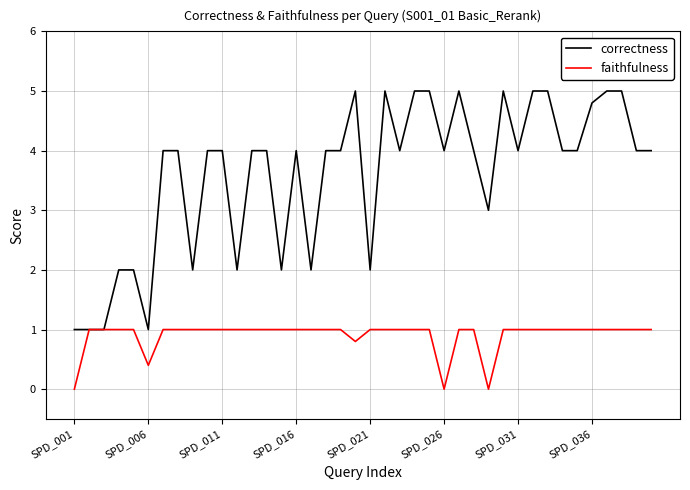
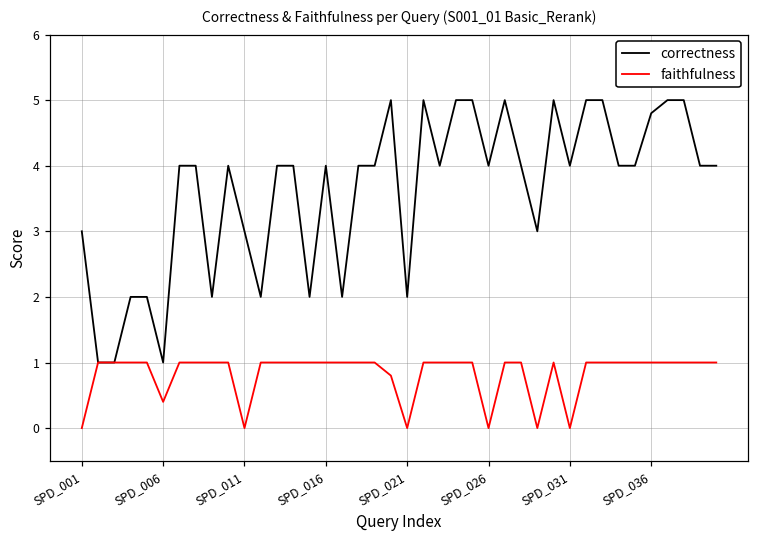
correctness, SPD_001: 1 -> 3
correctness, SPD_011: 4 -> 3
faithfulness, SPD_011: 1 -> 0
faithfulness, SPD_021: 1 -> 0
faithfulness, SPD_031: 1 -> 0
